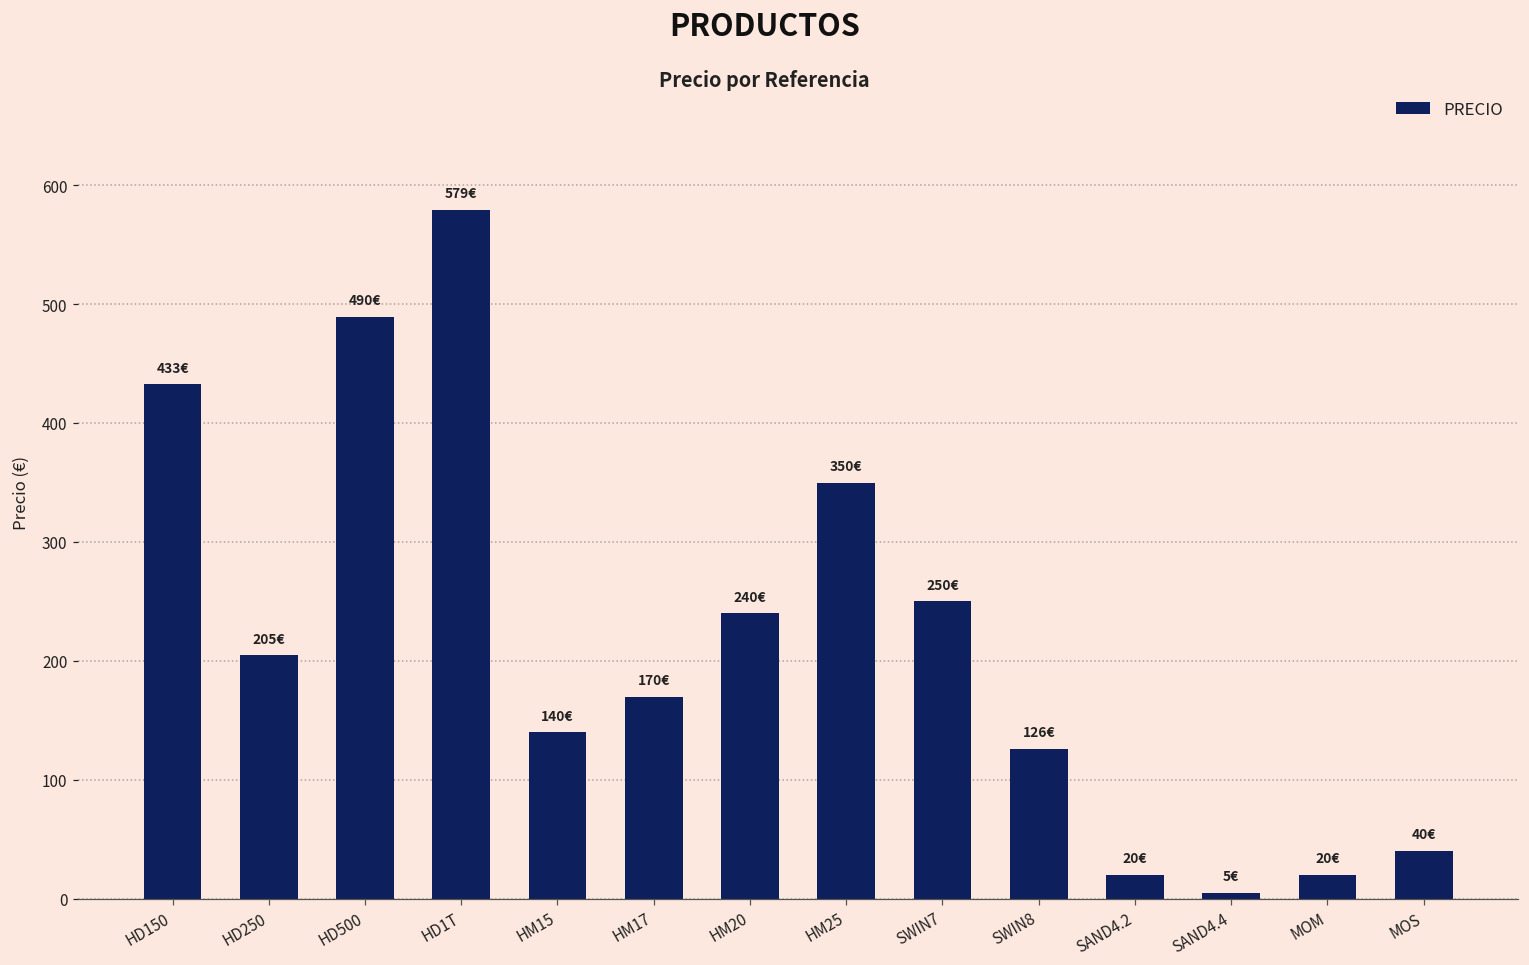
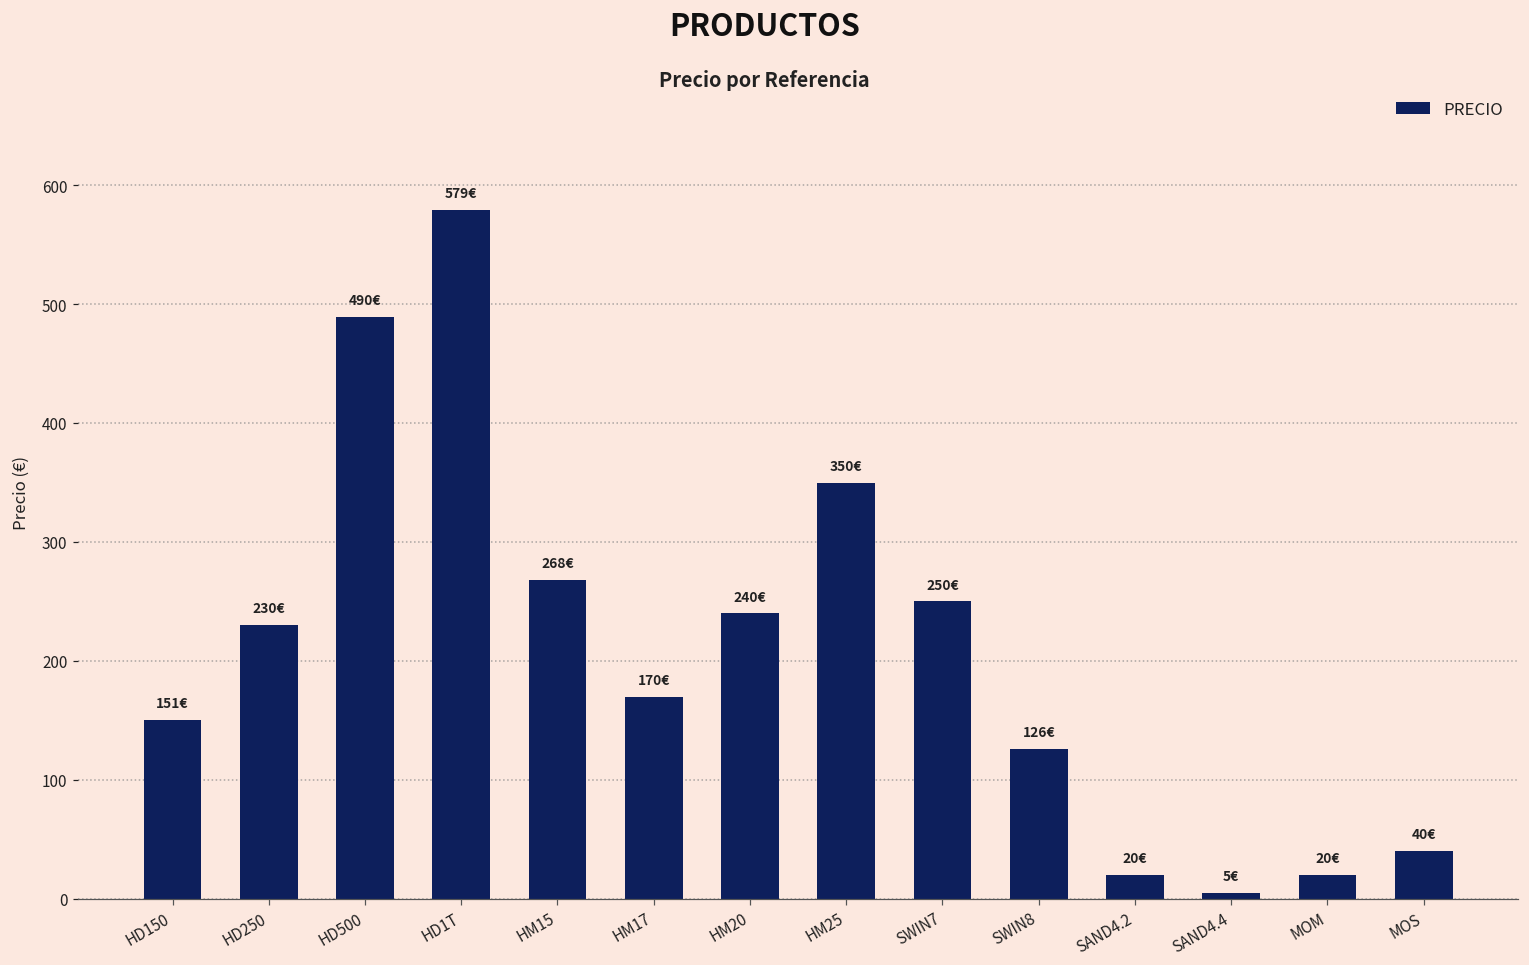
HD150: 433€ -> 151€
HD250: 205€ -> 230€
HM15: 140€ -> 268€
